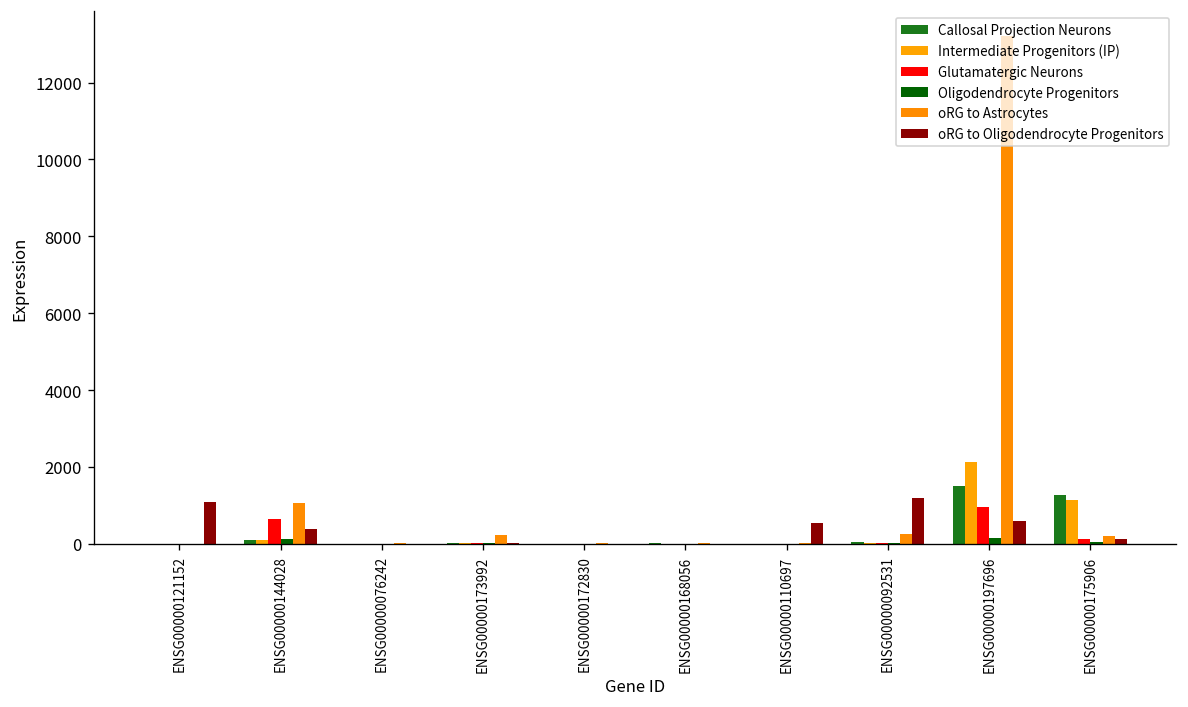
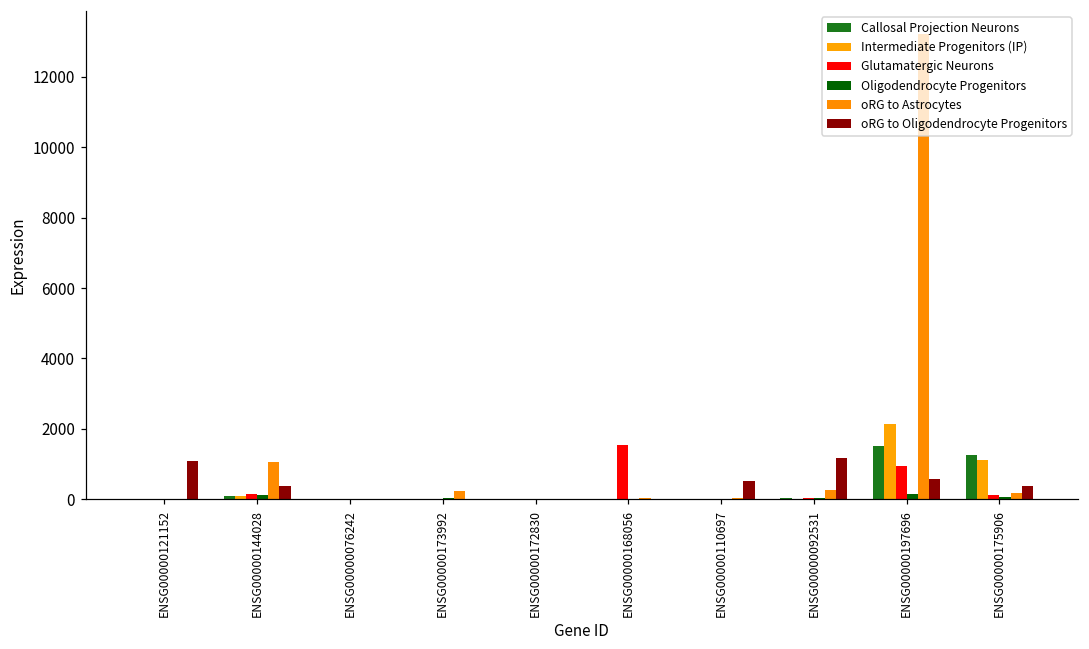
Glutamatergic Neurons, ENSG00000144028: 600 -> 200
Glutamatergic Neurons, ENSG00000168056: 0 -> 1500
oRG to Oligodendrocyte Progenitors, ENSG00000175906: 100 -> 400
